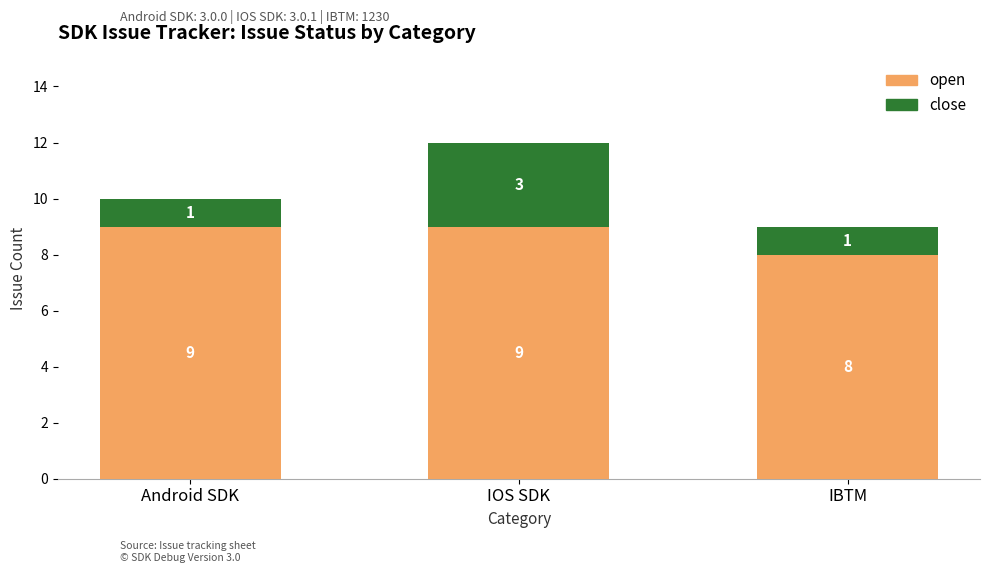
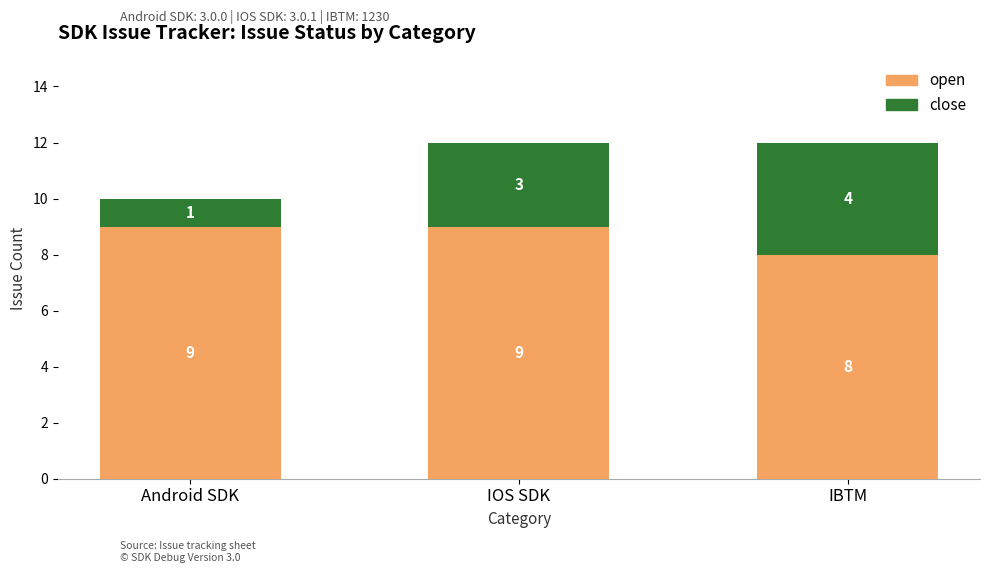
close, IBTM: 1 -> 4
